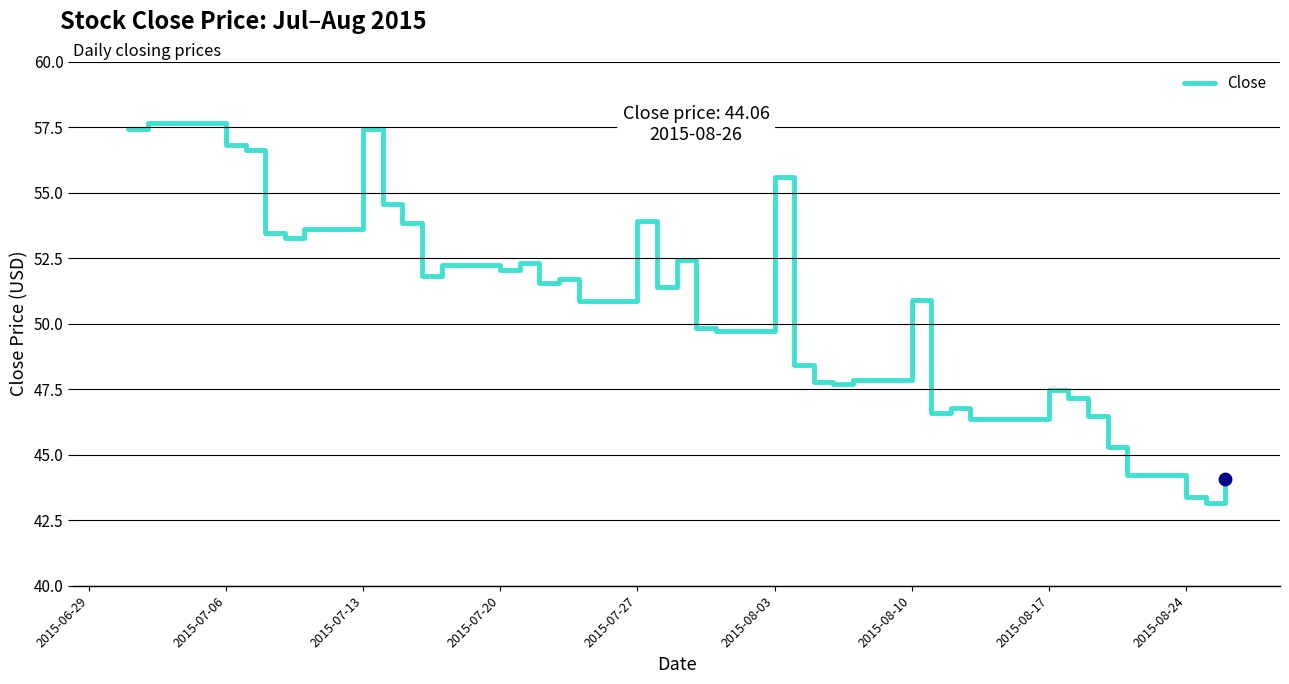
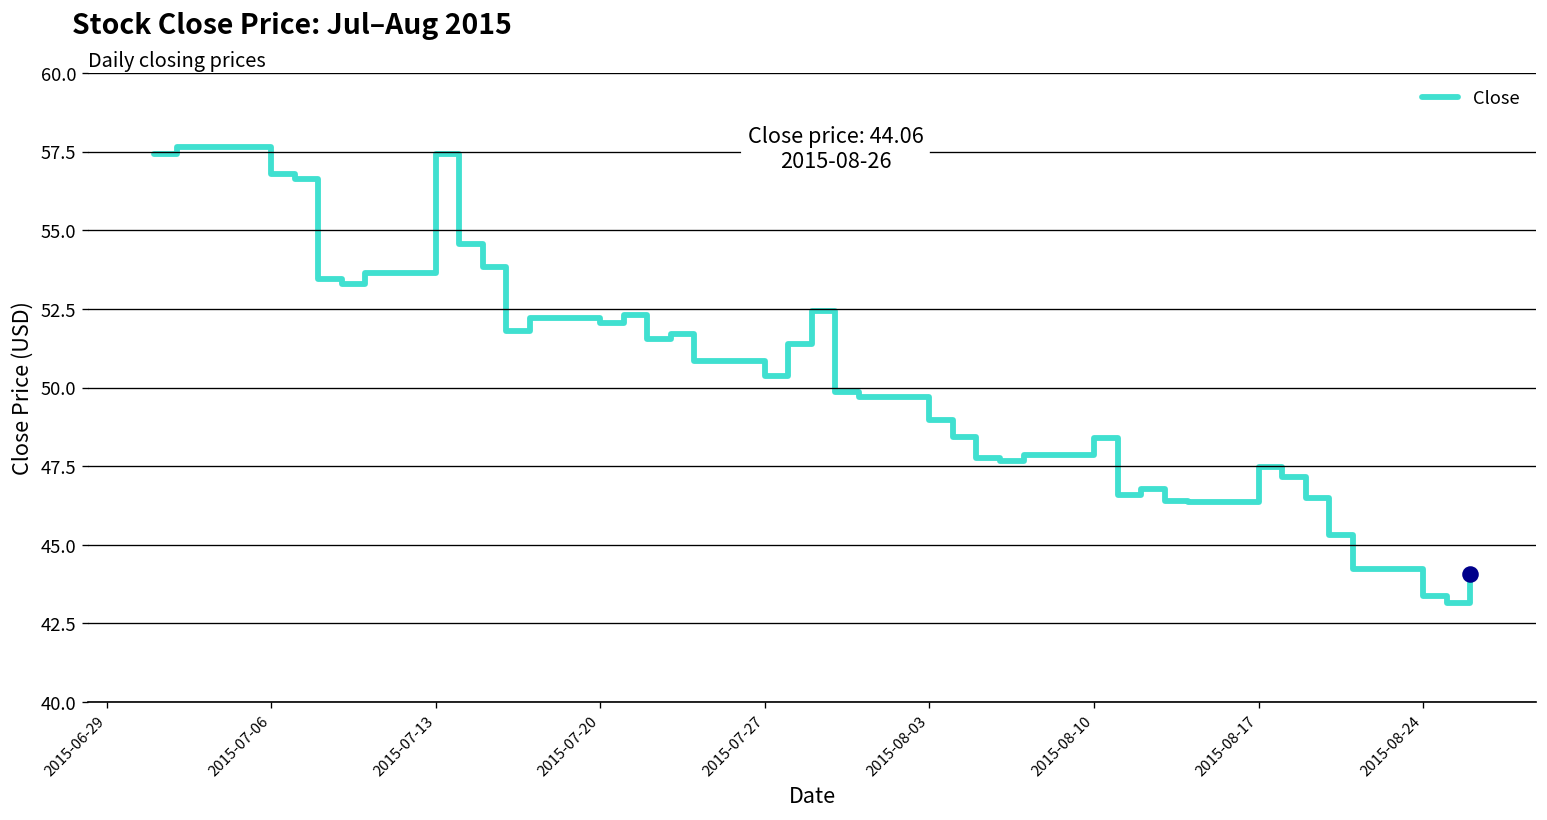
Close, 2015-07-27: 53.9 -> 50.4
Close, 2015-08-03: 55.6 -> 49.0
Close, 2015-08-10: 50.9 -> 48.4
